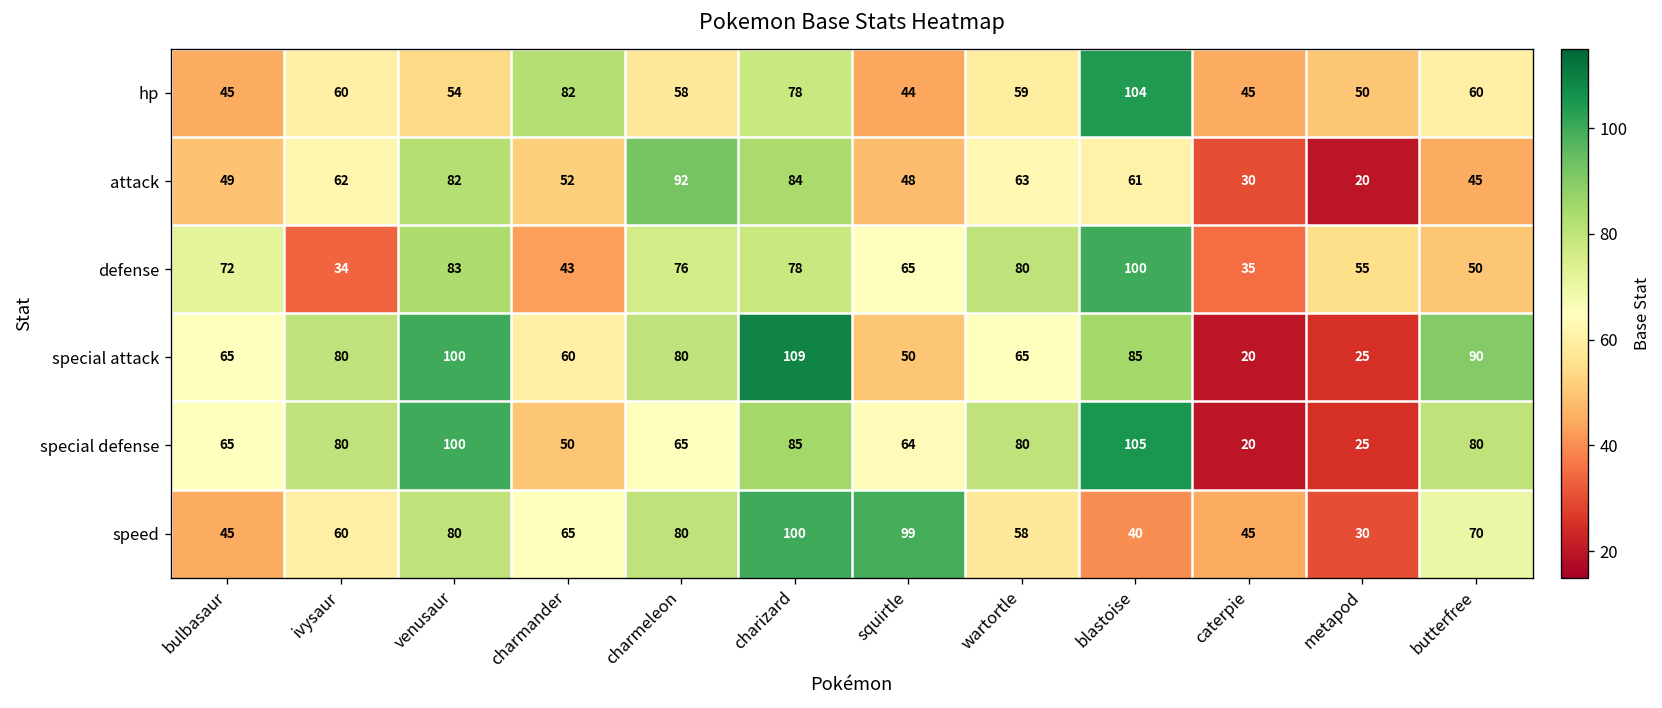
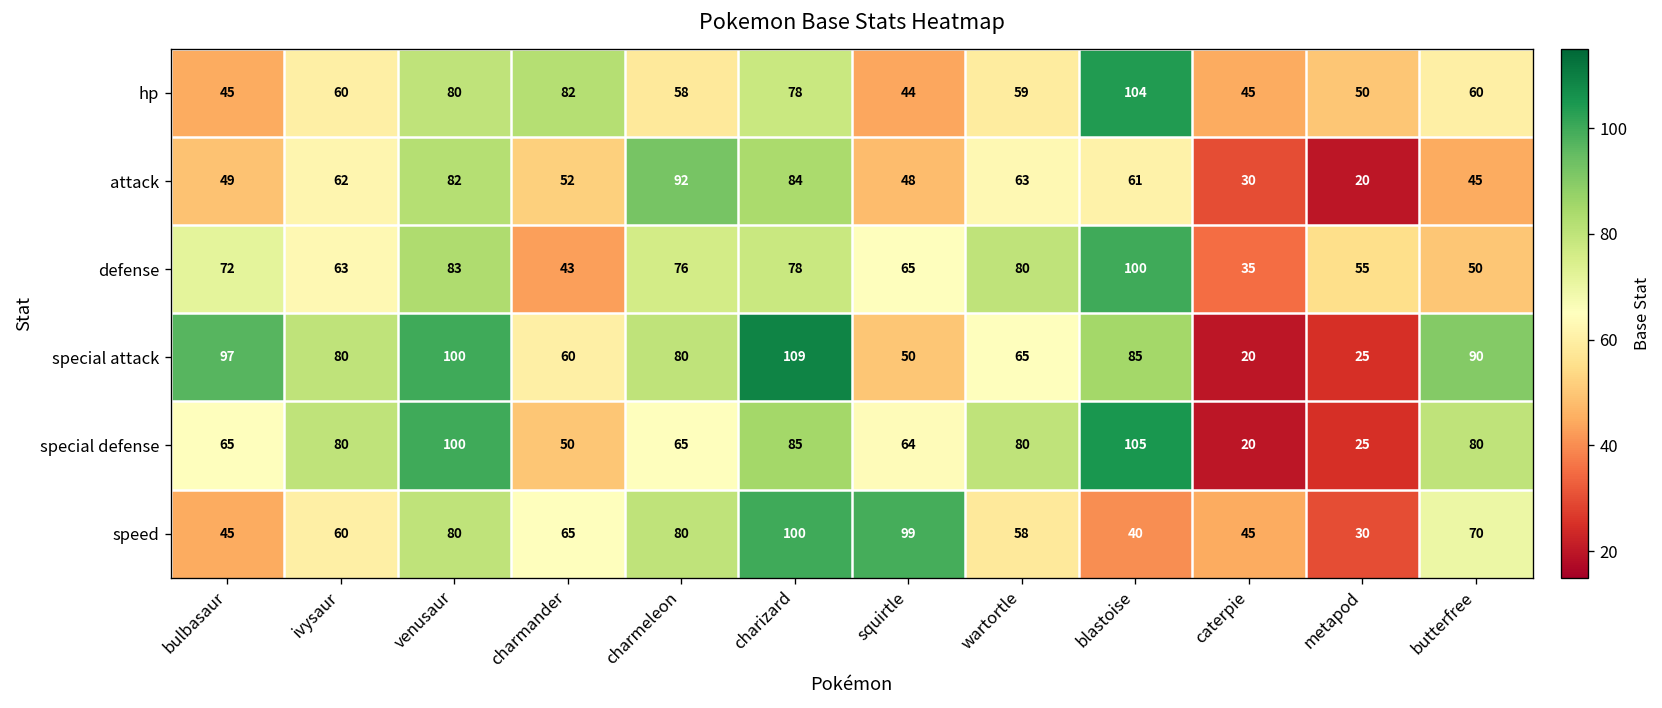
hp, venusaur: 54 -> 80
defense, ivysaur: 34 -> 63
special attack, bulbasaur: 65 -> 97
